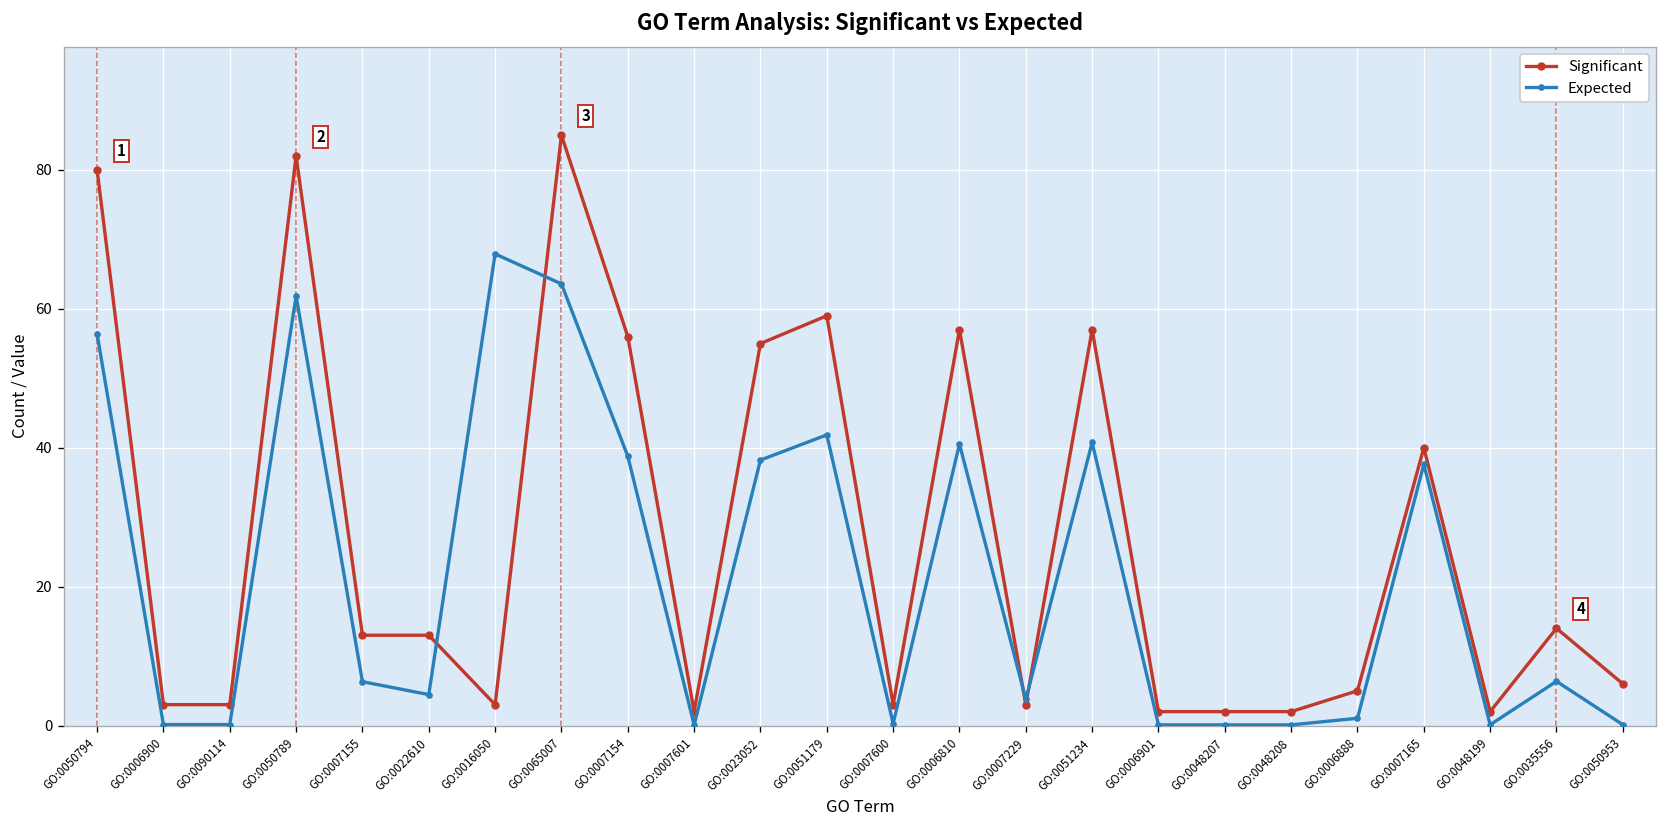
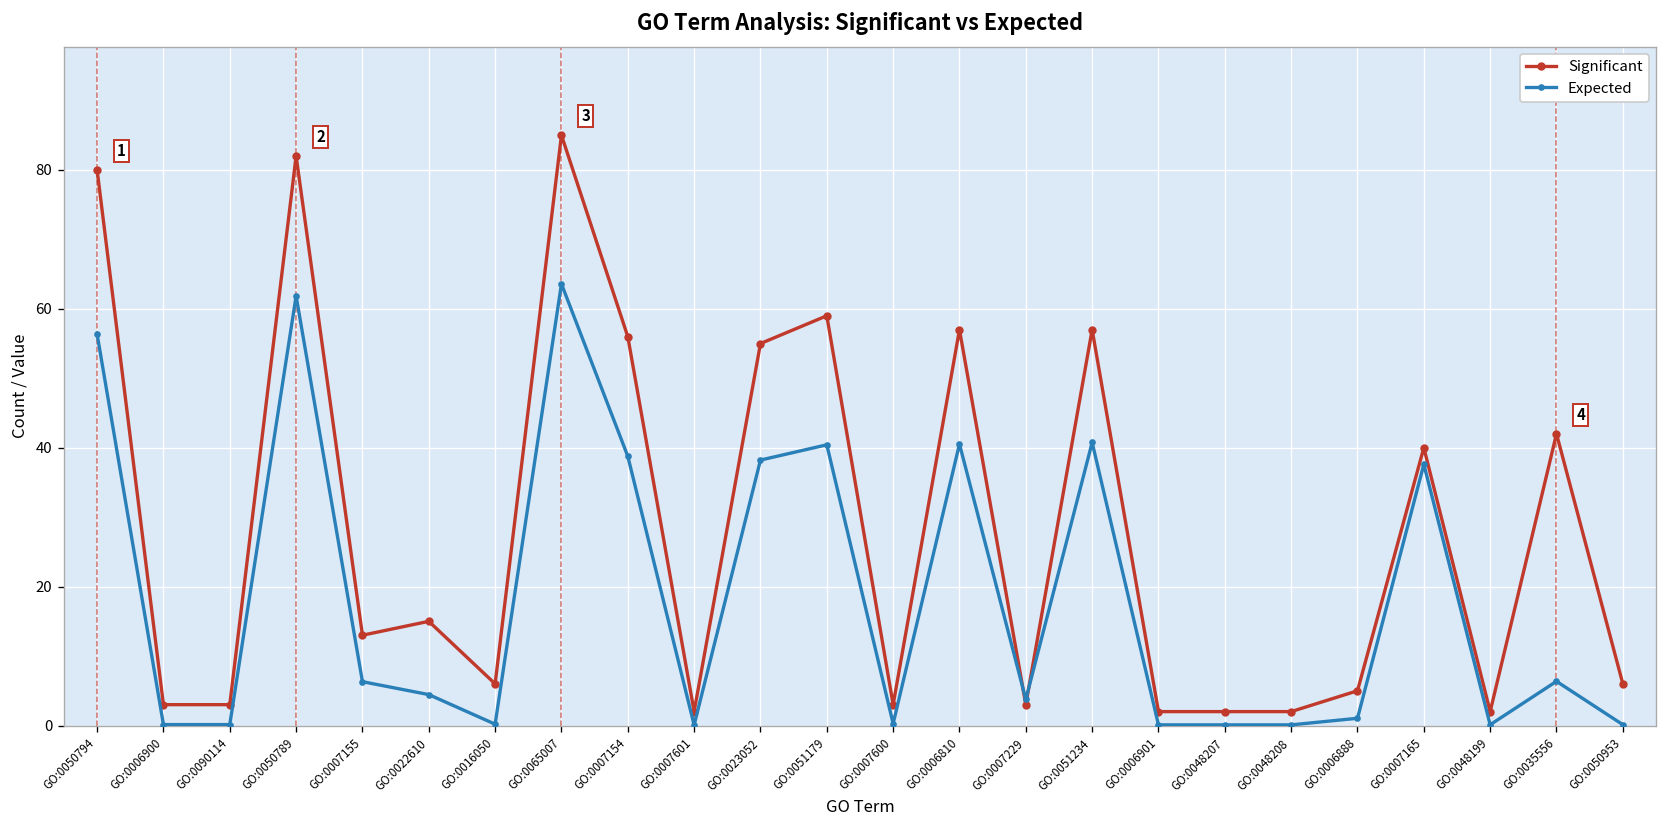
Significant, GO:0022610: 13 -> 15
Significant, GO:0016050: 3 -> 6
Expected, GO:0016050: 68 -> 0
Expected, GO:0051179: 42 -> 40
Significant, GO:0035556: 14 -> 42
